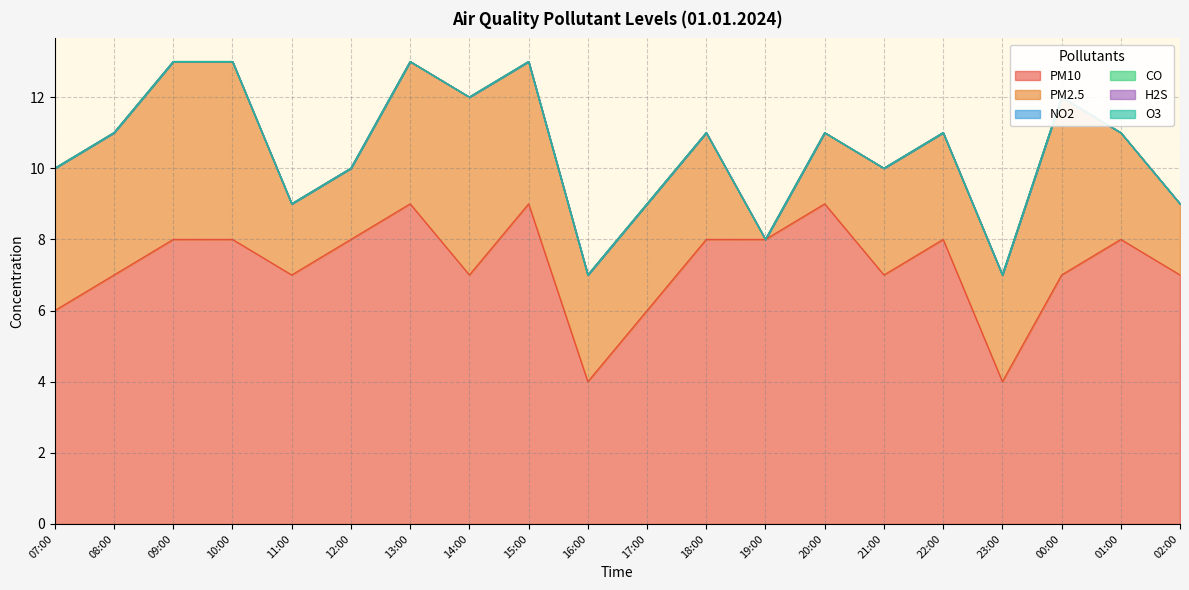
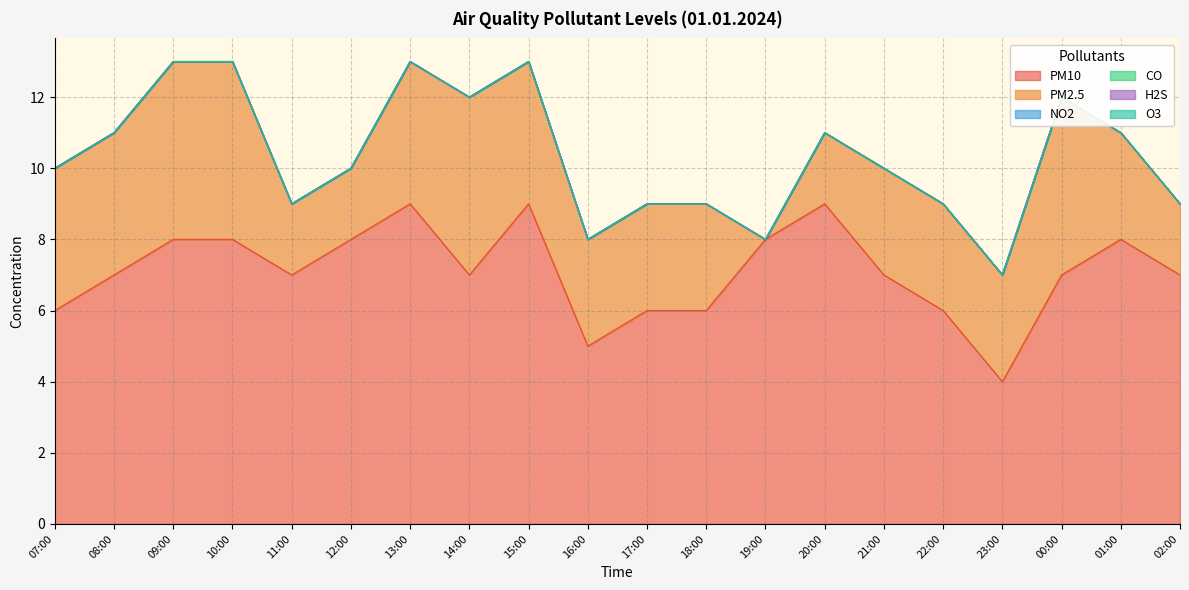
PM10, 16:00: 4 -> 5
PM10, 18:00: 8 -> 6
PM10, 22:00: 8 -> 6
